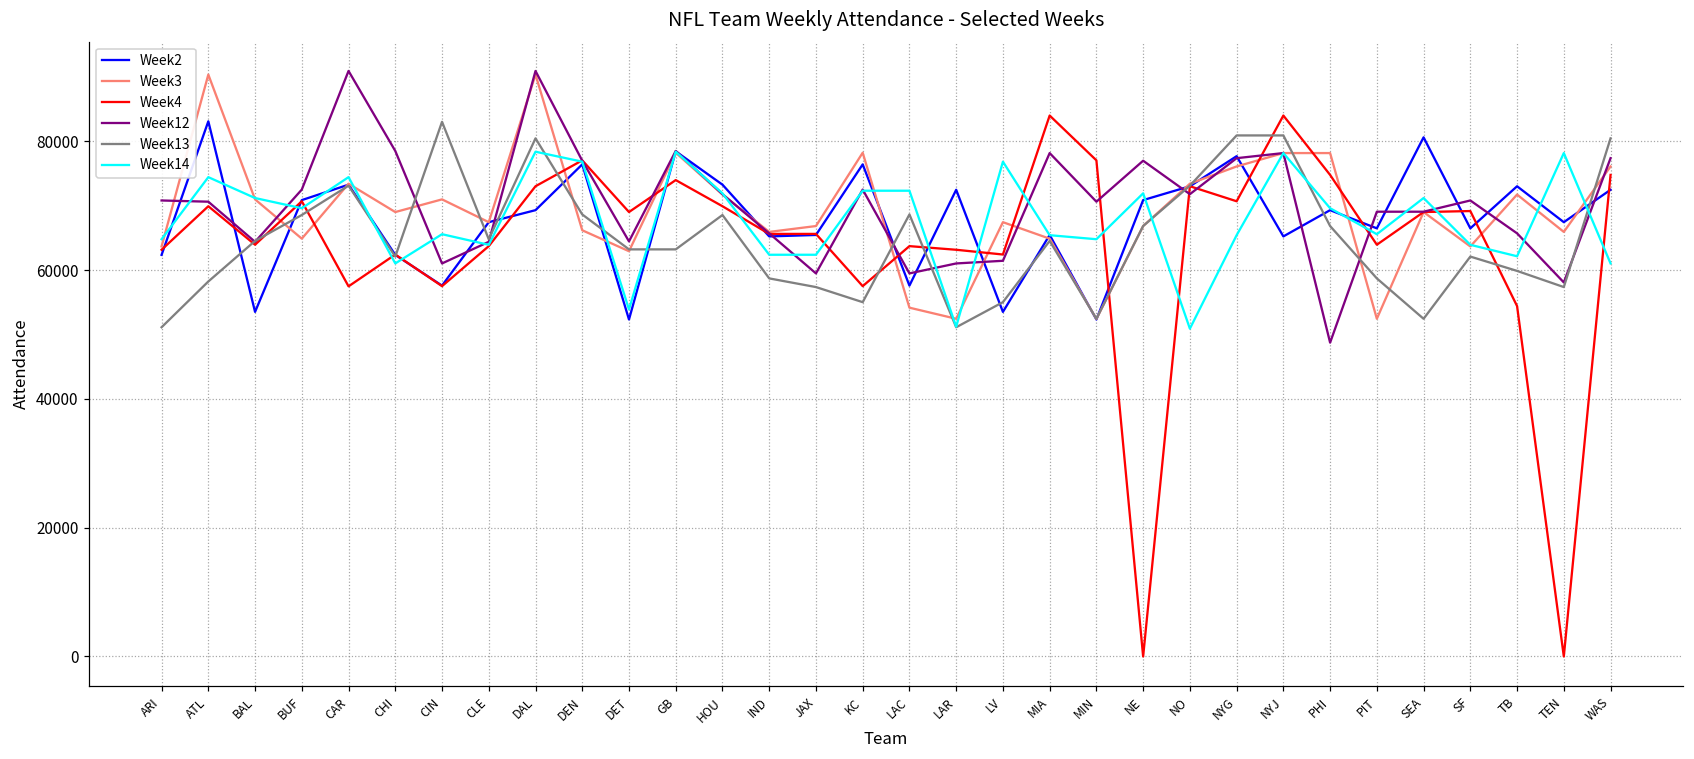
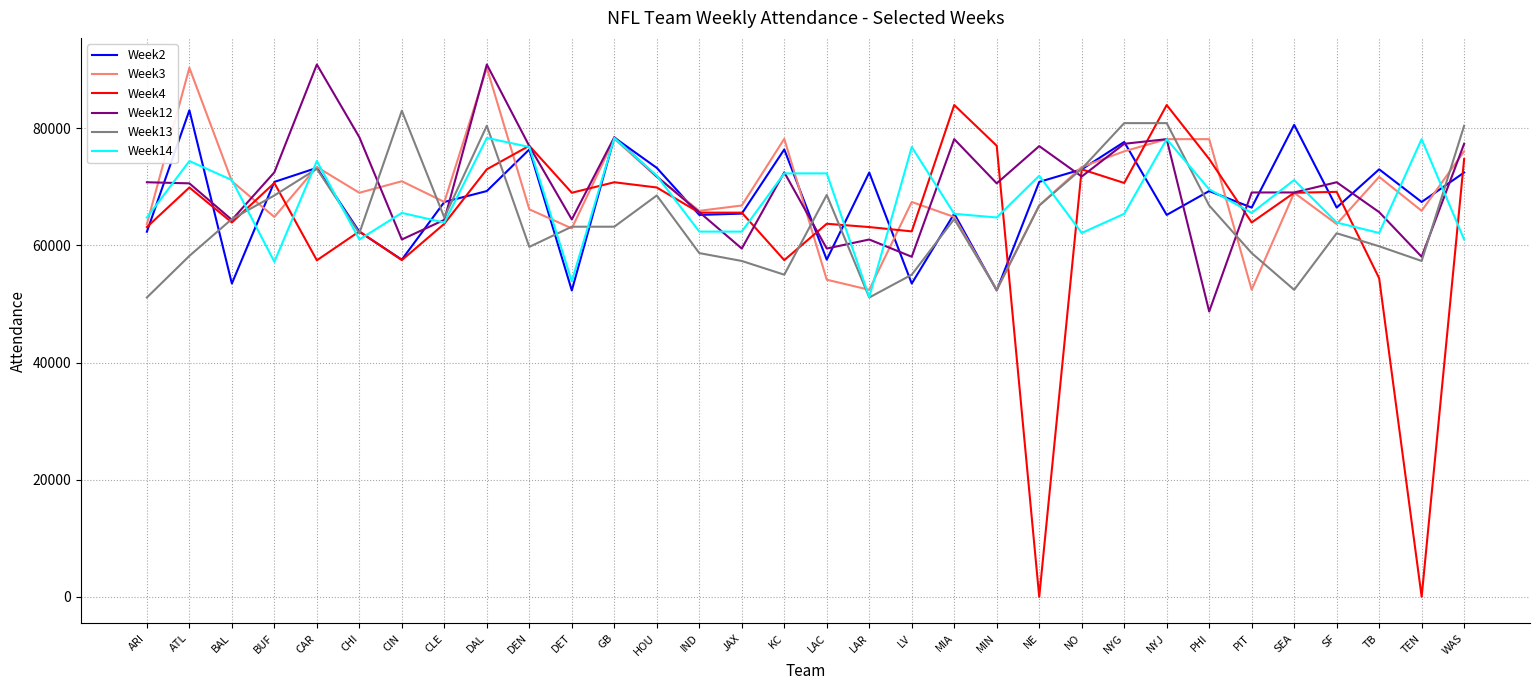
Week14, BUF: 70000 -> 57000
Week13, DEN: 69000 -> 60000
Week4, GB: 74000 -> 71000
Week12, LV: 61000 -> 58000
Week14, NO: 51000 -> 62000
